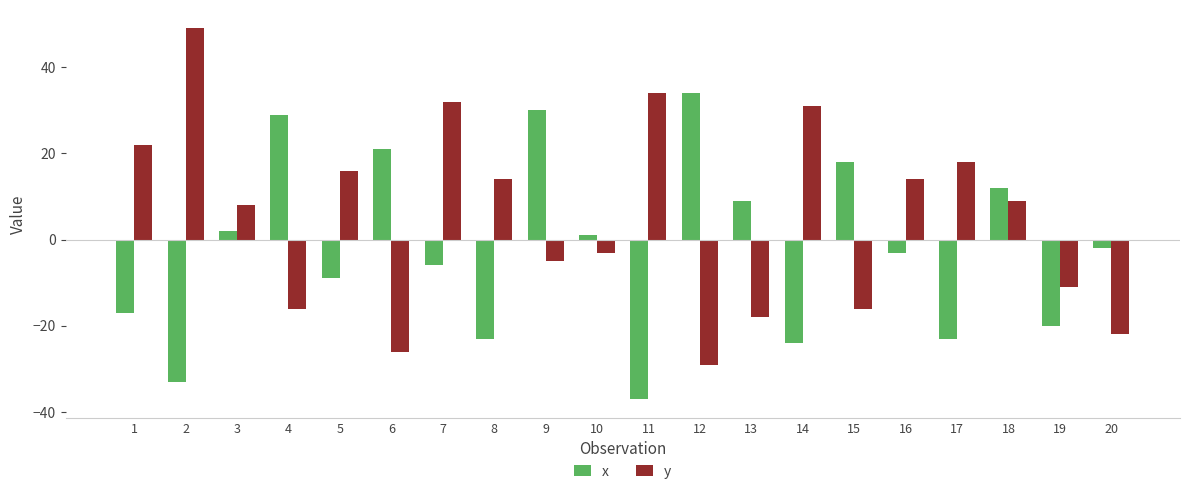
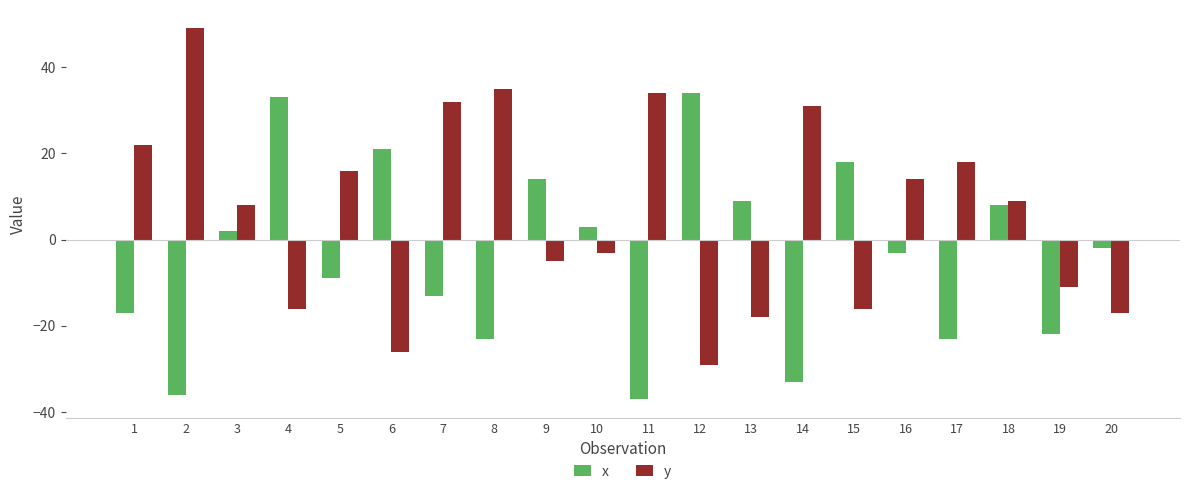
x, 2: -33 -> -36
x, 4: 29 -> 33
x, 7: -6 -> -13
y, 8: 14 -> 35
x, 9: 30 -> 14
x, 10: 1 -> 3
x, 14: -24 -> -33
x, 18: 12 -> 8
x, 19: -20 -> -22
y, 20: -22 -> -17
